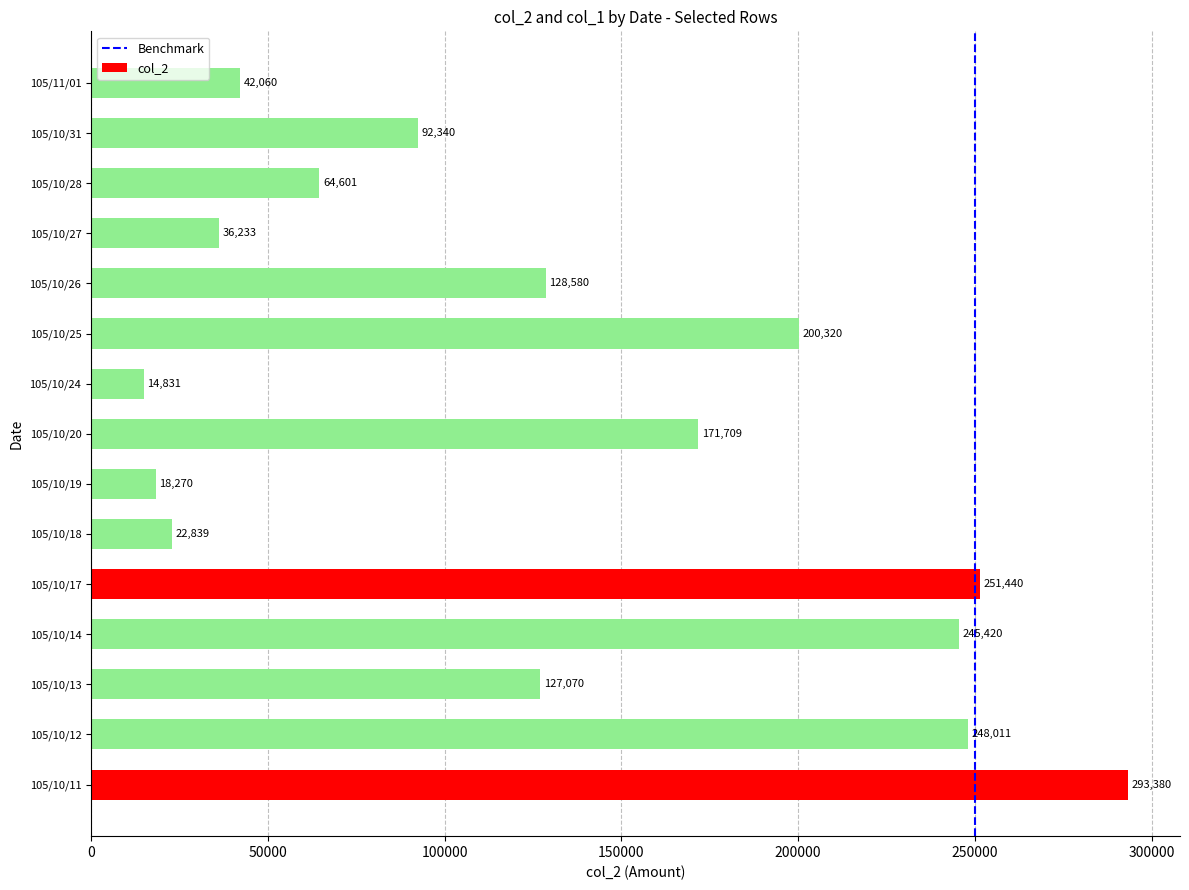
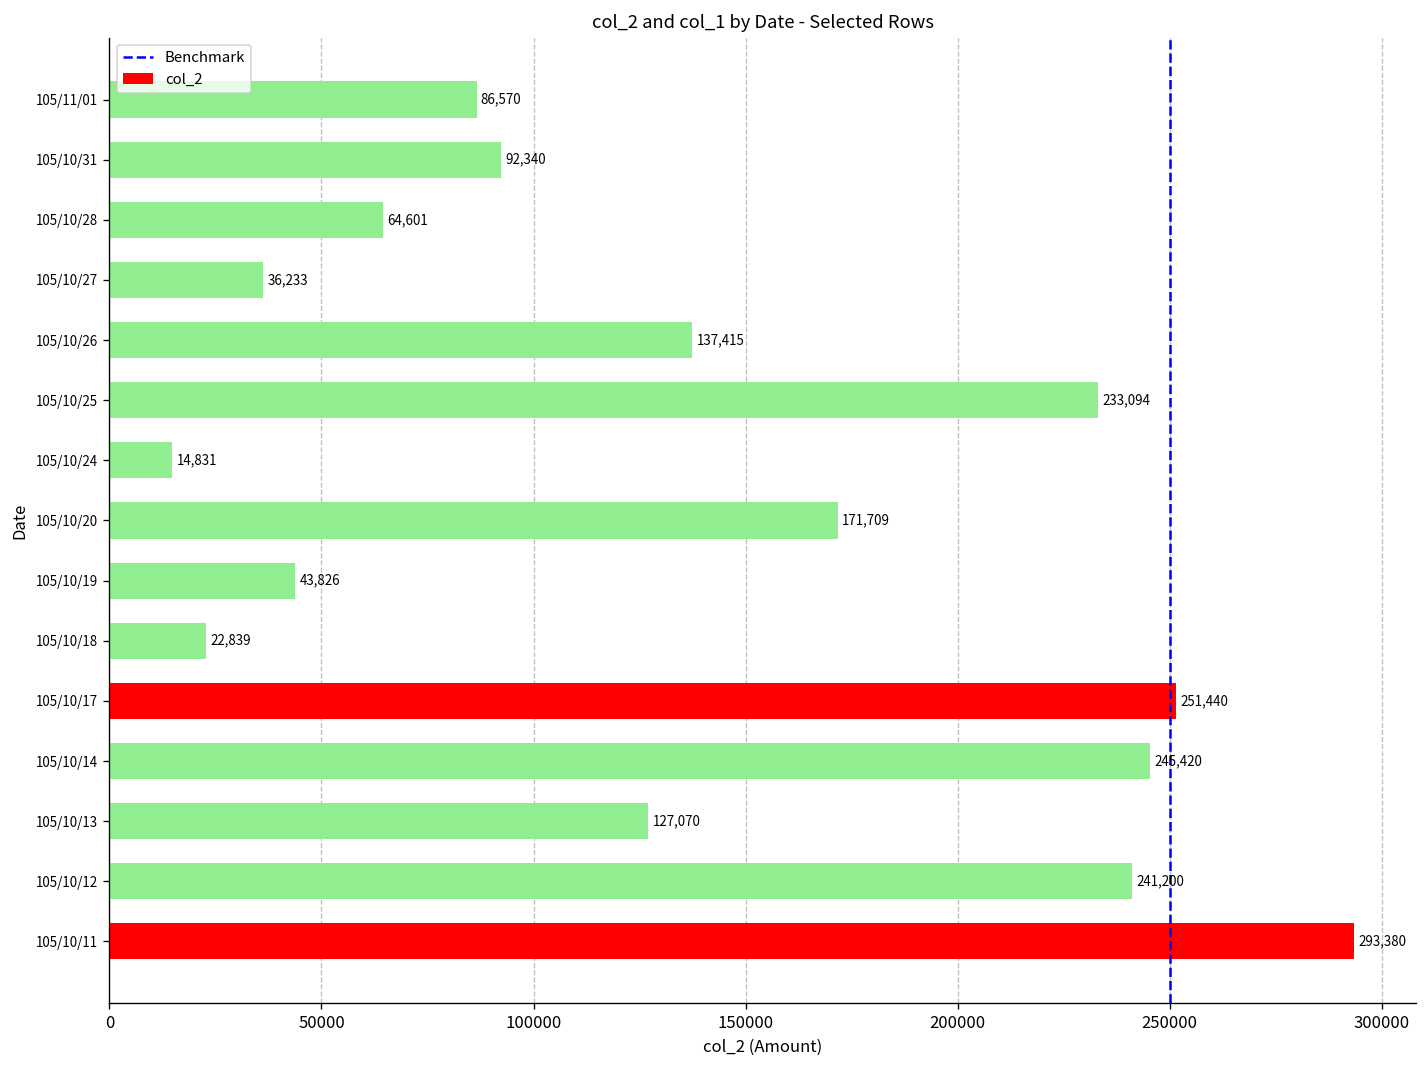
105/11/01: 42,060 -> 86,570
105/10/26: 128,580 -> 137,415
105/10/25: 200,320 -> 233,094
105/10/19: 18,270 -> 43,826
105/10/12: 248,011 -> 241,200
